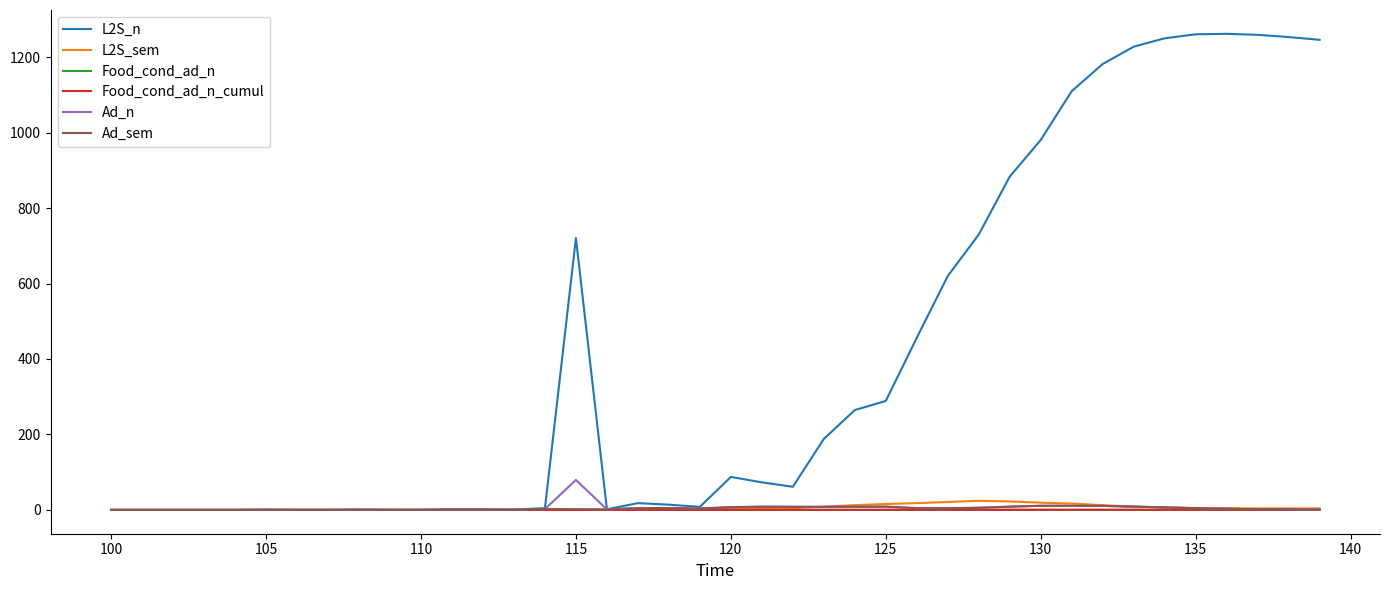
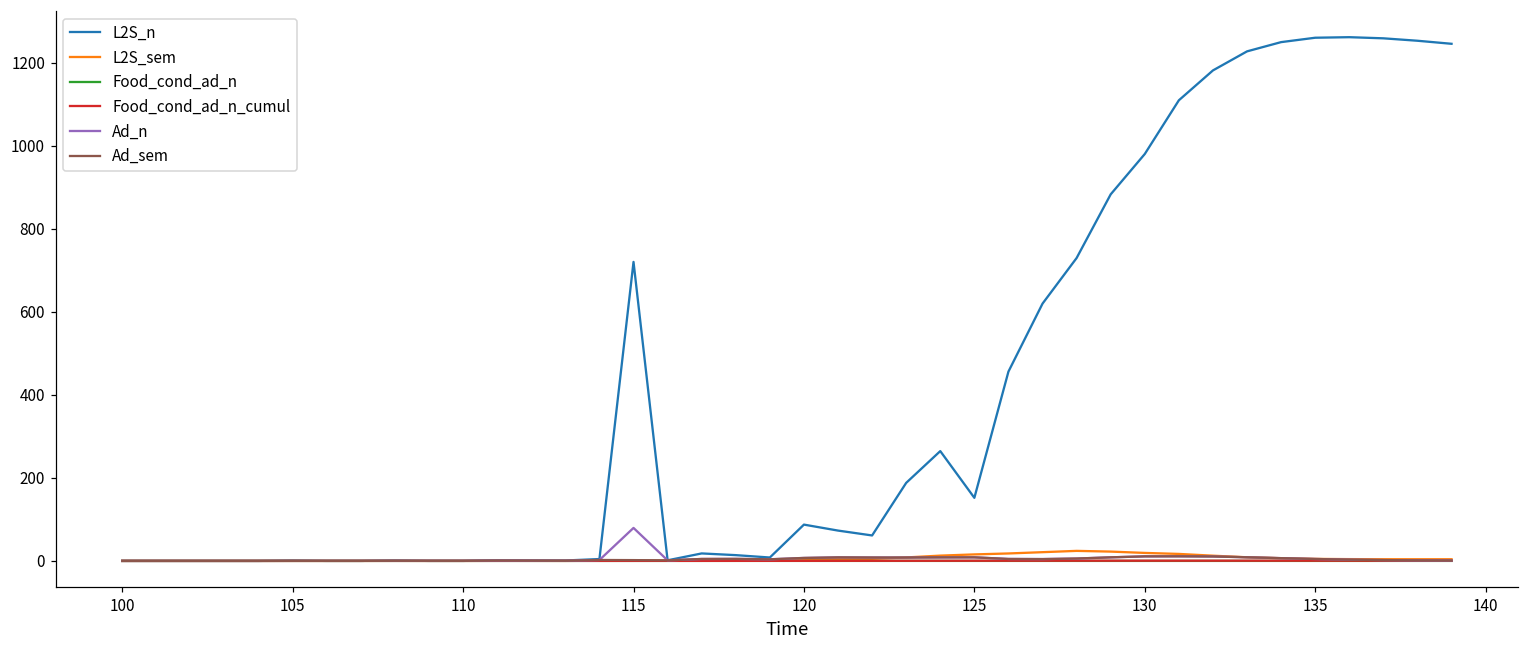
L2S_n, 125: 290 -> 150
